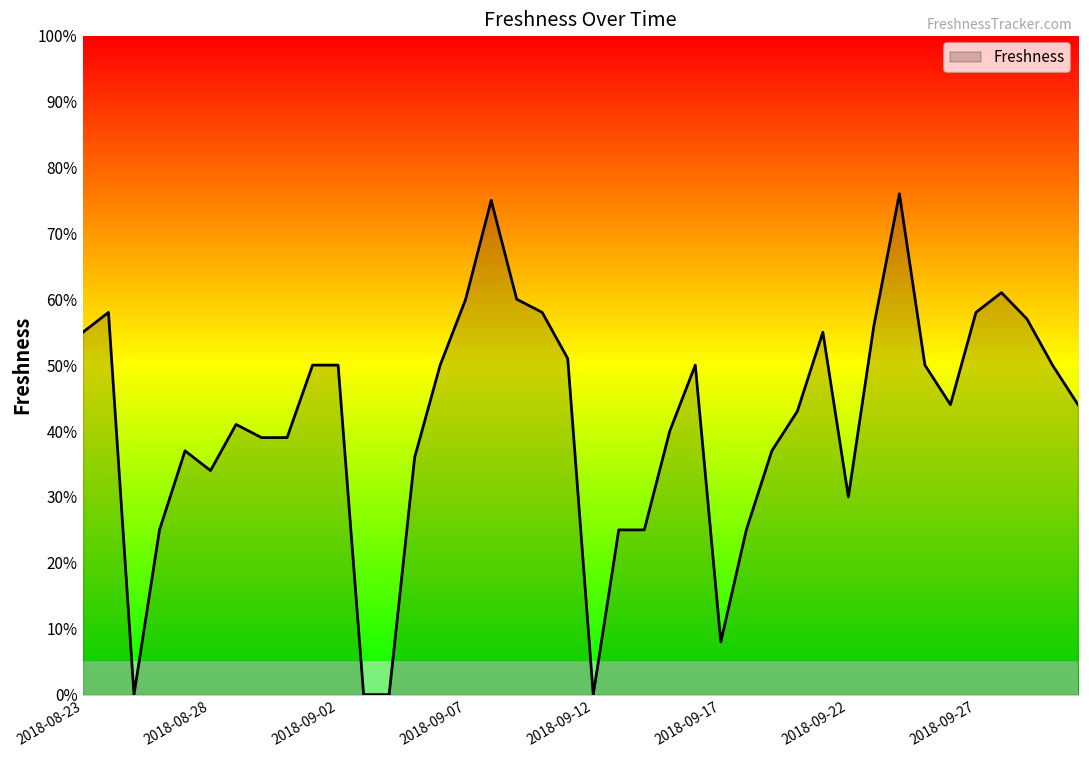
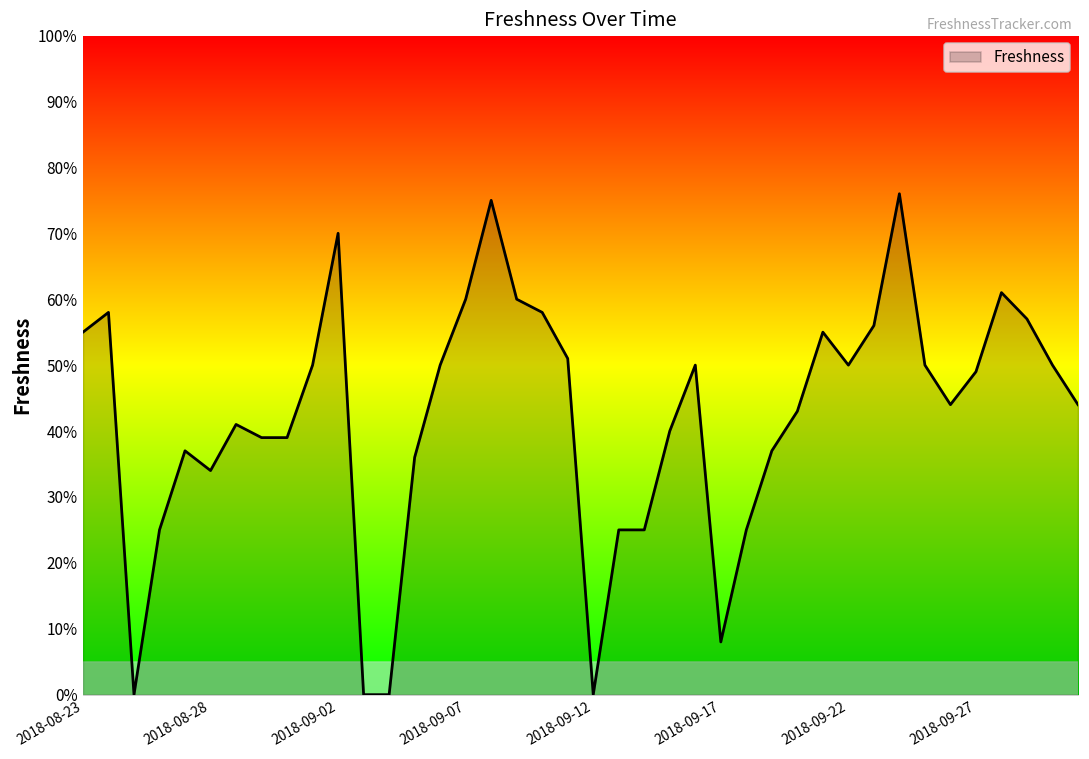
2018-09-02: 50% -> 70%
2018-09-22: 30% -> 50%
2018-09-27: 58% -> 49%
